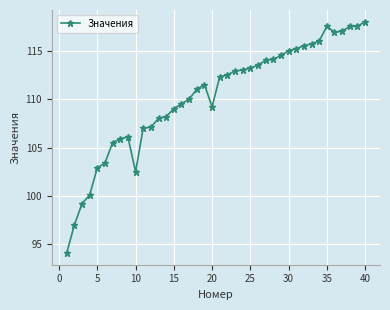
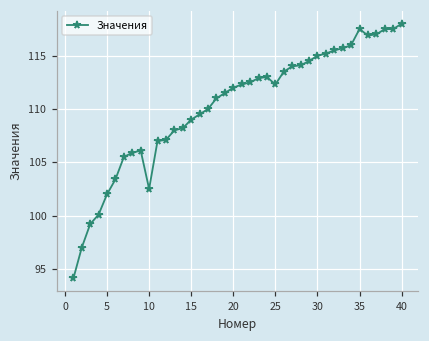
5: 103 -> 102
20: 109 -> 112
25: 113 -> 112
